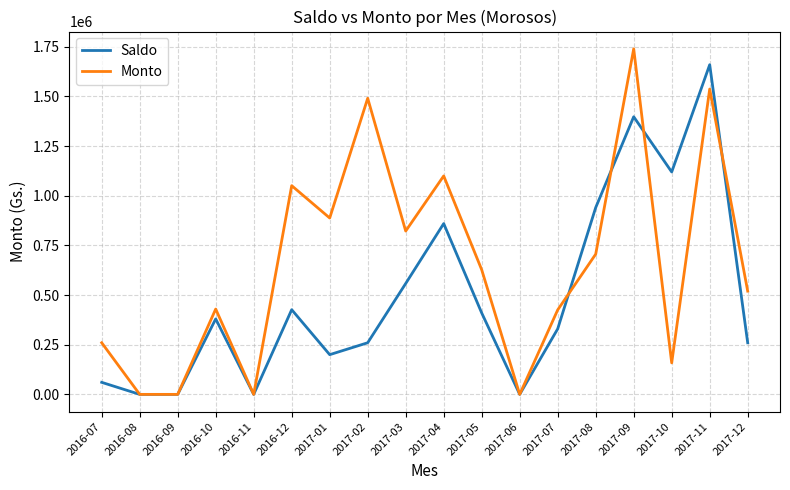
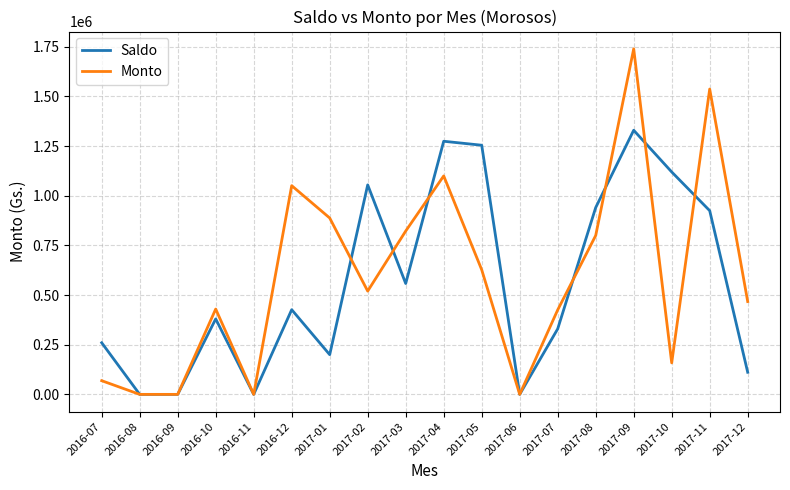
Saldo, 2016-07: 60000 -> 260000
Monto, 2016-07: 260000 -> 70000
Saldo, 2017-02: 260000 -> 1050000
Monto, 2017-02: 1490000 -> 520000
Saldo, 2017-04: 860000 -> 1270000
Saldo, 2017-05: 410000 -> 1250000
Monto, 2017-08: 710000 -> 800000
Saldo, 2017-09: 1400000 -> 1330000
Saldo, 2017-11: 1660000 -> 930000
Saldo, 2017-12: 260000 -> 110000
Monto, 2017-12: 520000 -> 470000
